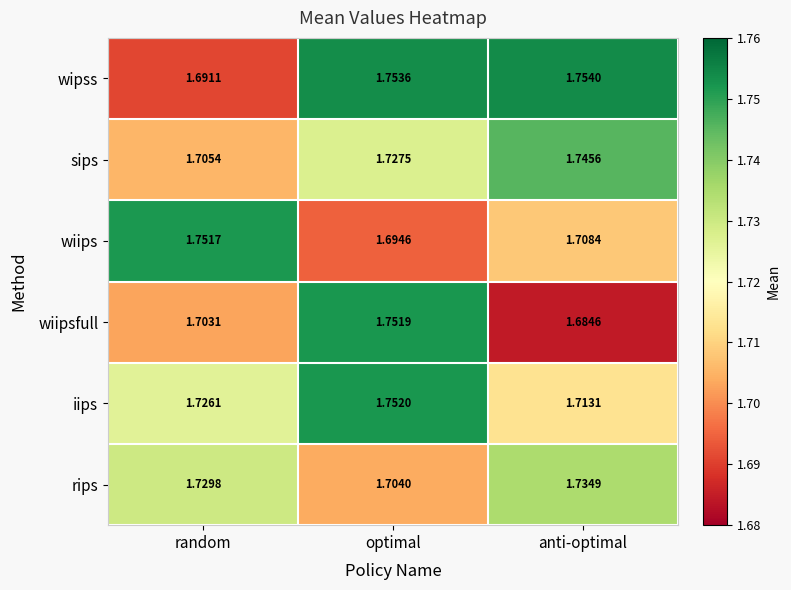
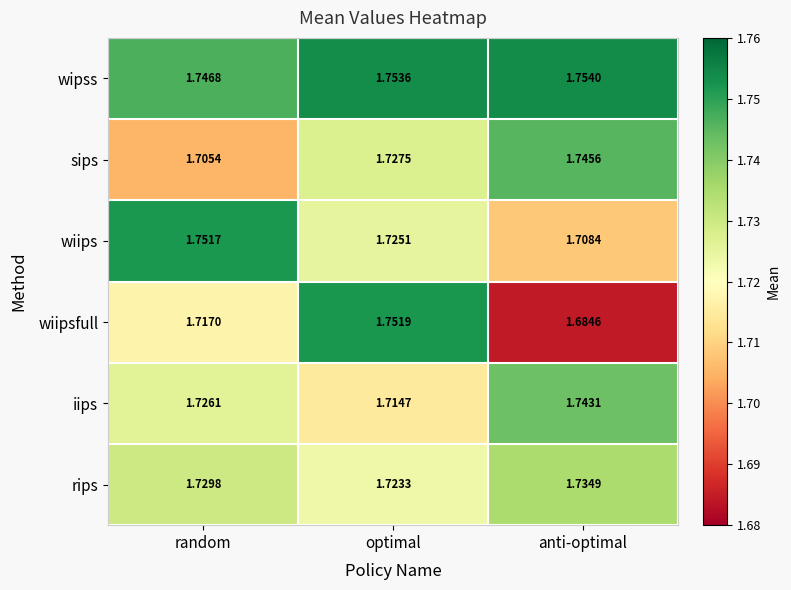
wipss, random: 1.6911 -> 1.7468
wiips, optimal: 1.6946 -> 1.7251
wiipsfull, random: 1.7031 -> 1.7170
iips, optimal: 1.7520 -> 1.7147
iips, anti-optimal: 1.7131 -> 1.7431
rips, optimal: 1.7040 -> 1.7233
